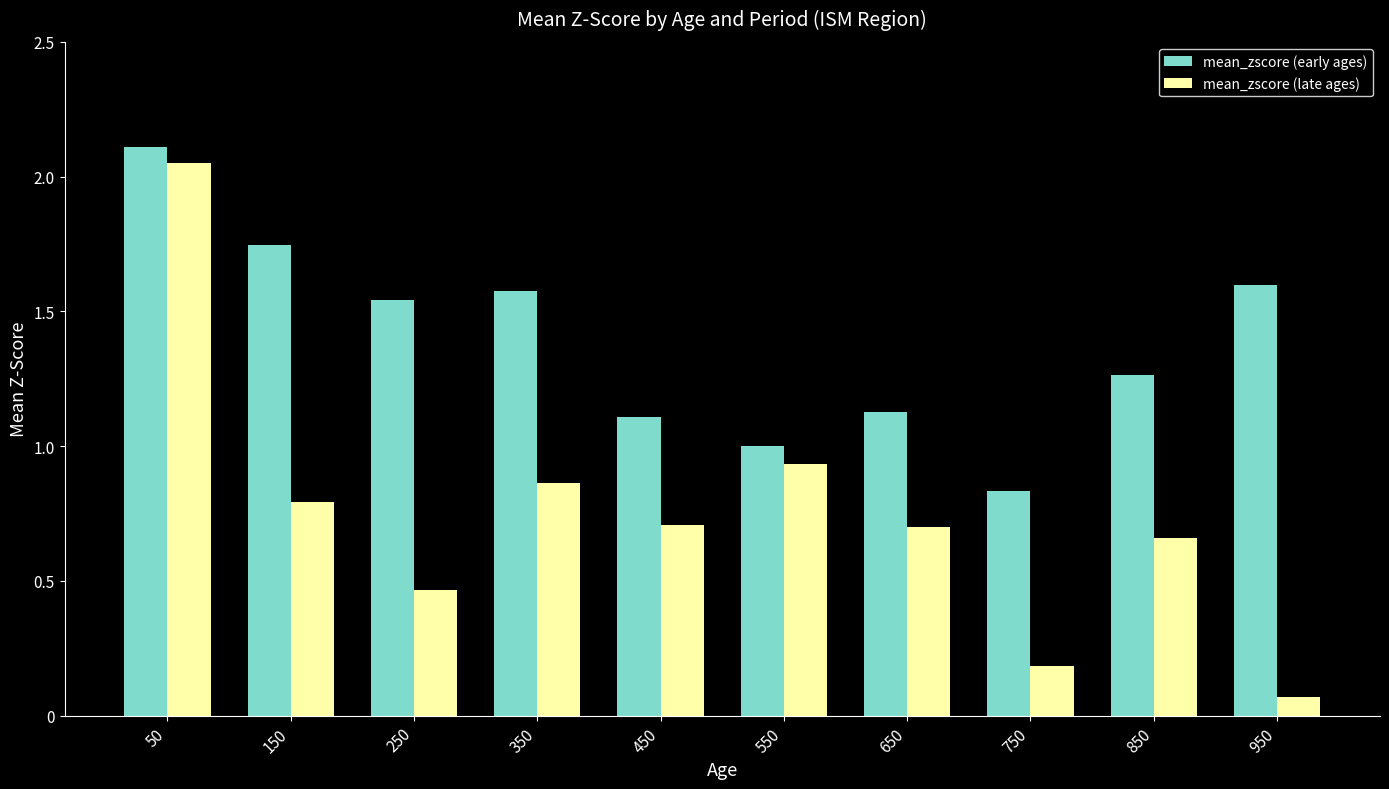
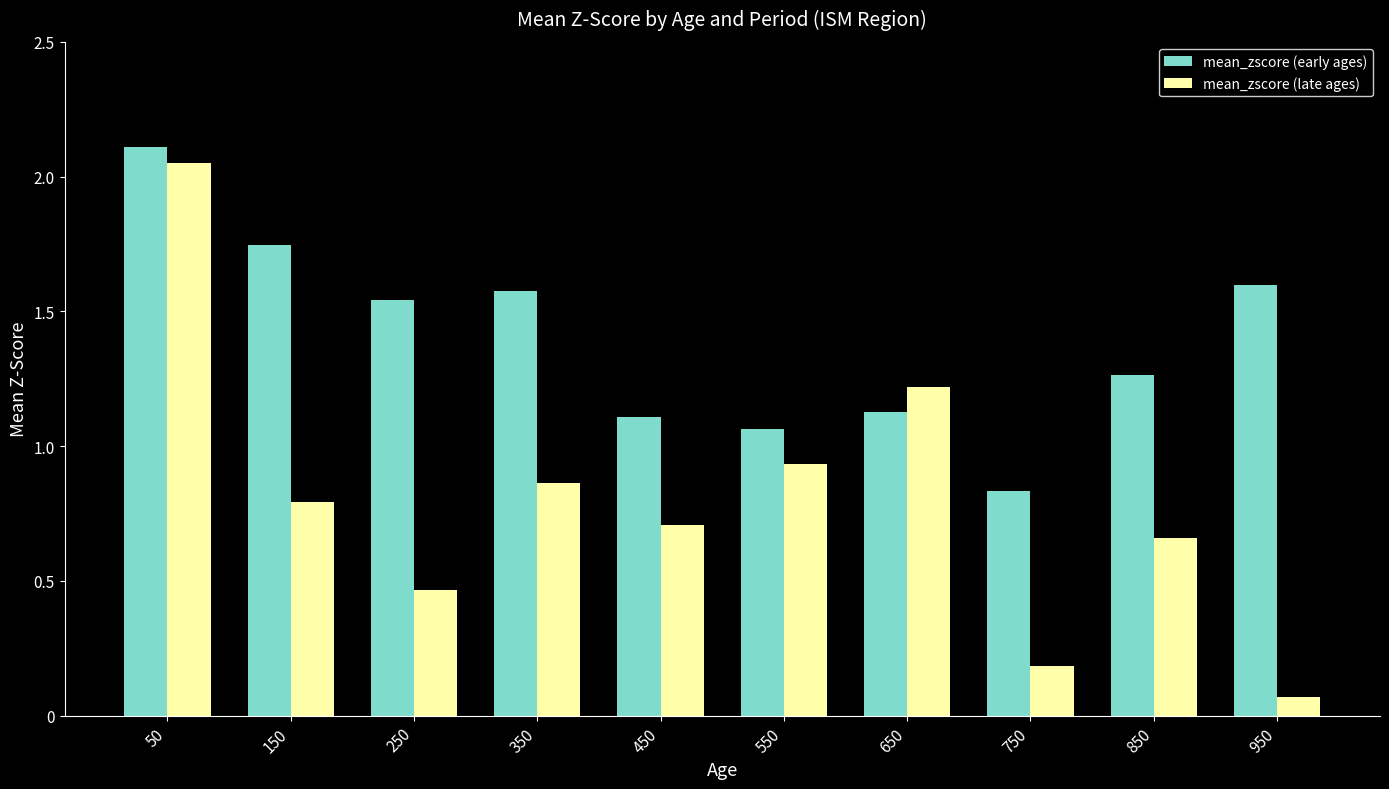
mean_zscore (early ages), 550: 1.00 -> 1.06
mean_zscore (late ages), 650: 0.70 -> 1.22
